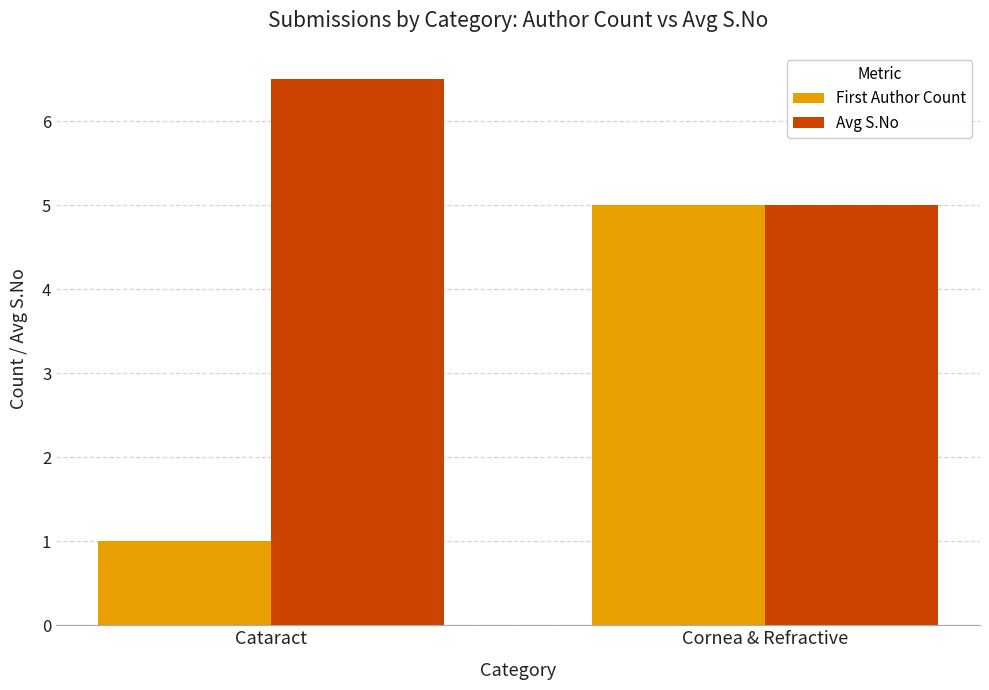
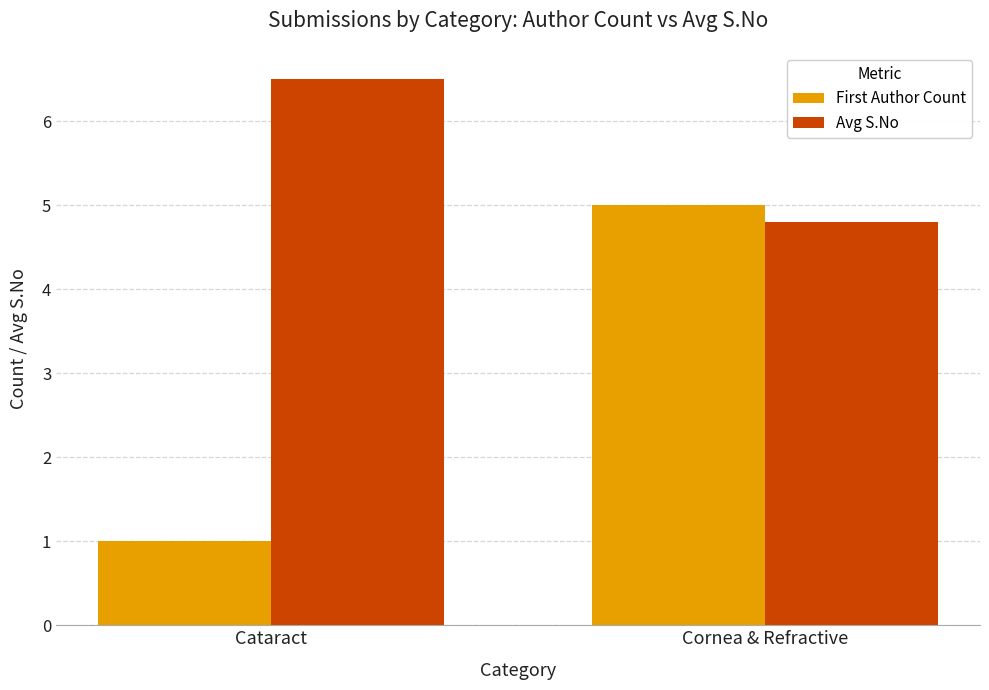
Avg S.No, Cornea & Refractive: 5.0 -> 4.8
